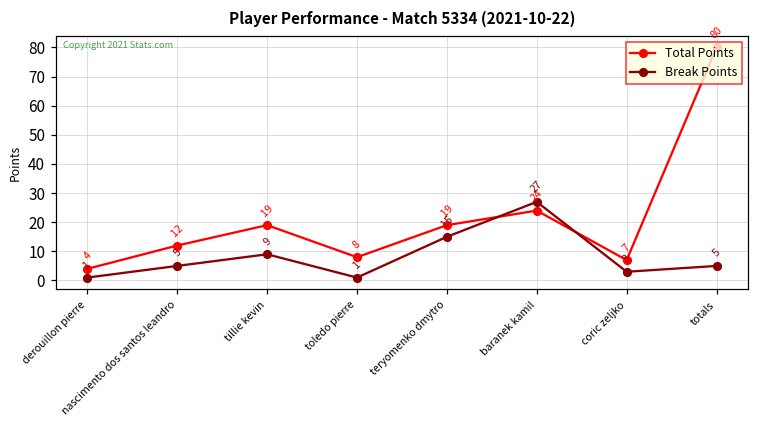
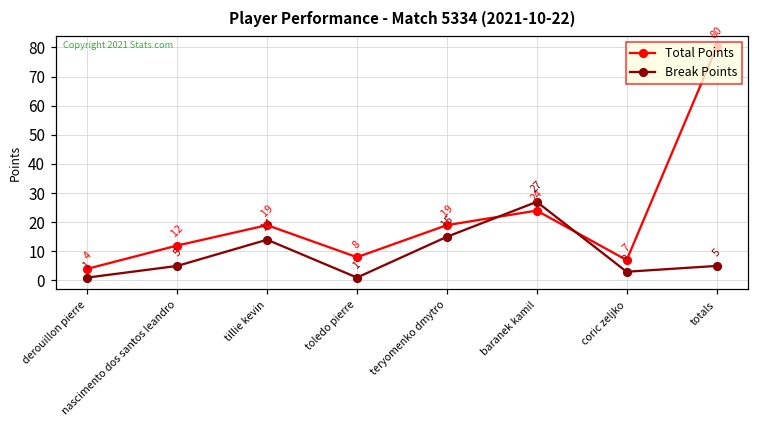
Break Points, tillie kevin: 9 -> 14
